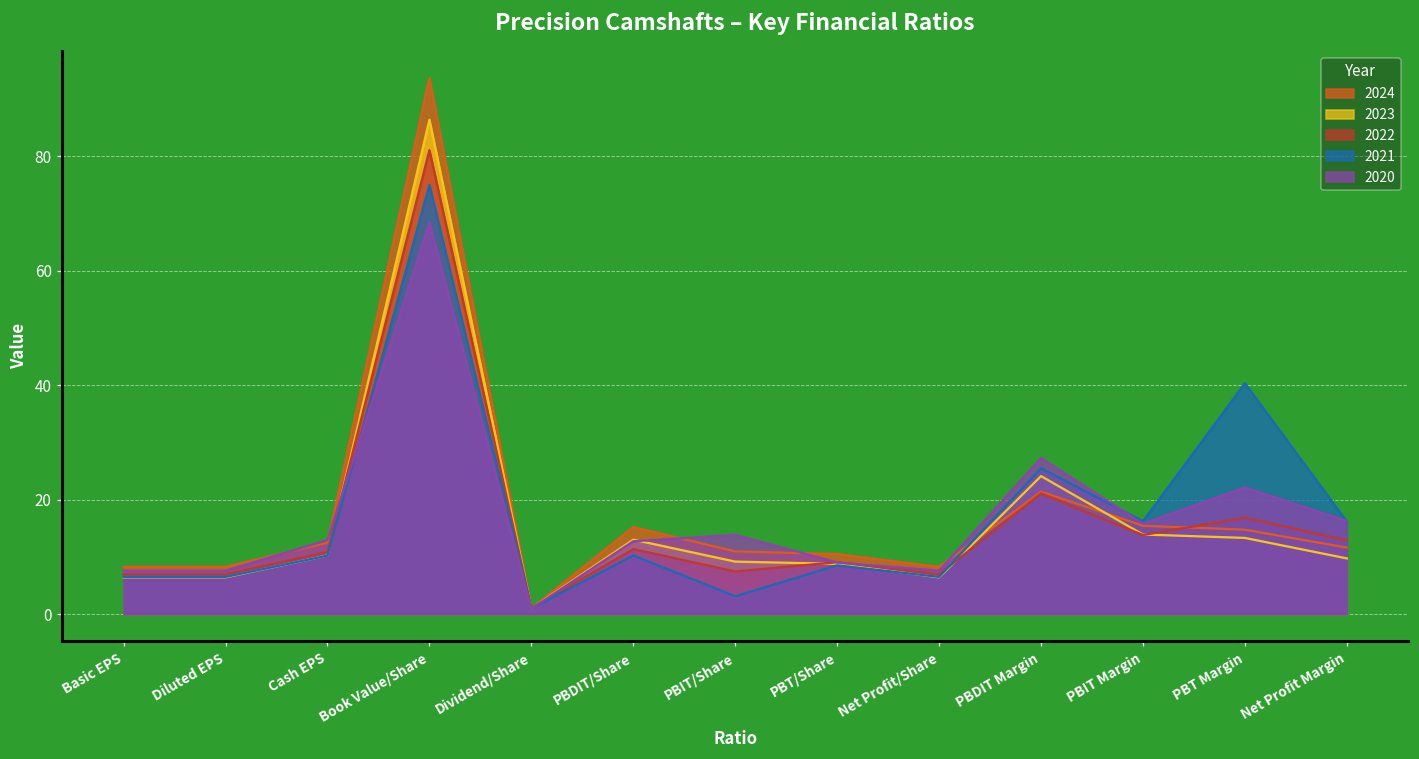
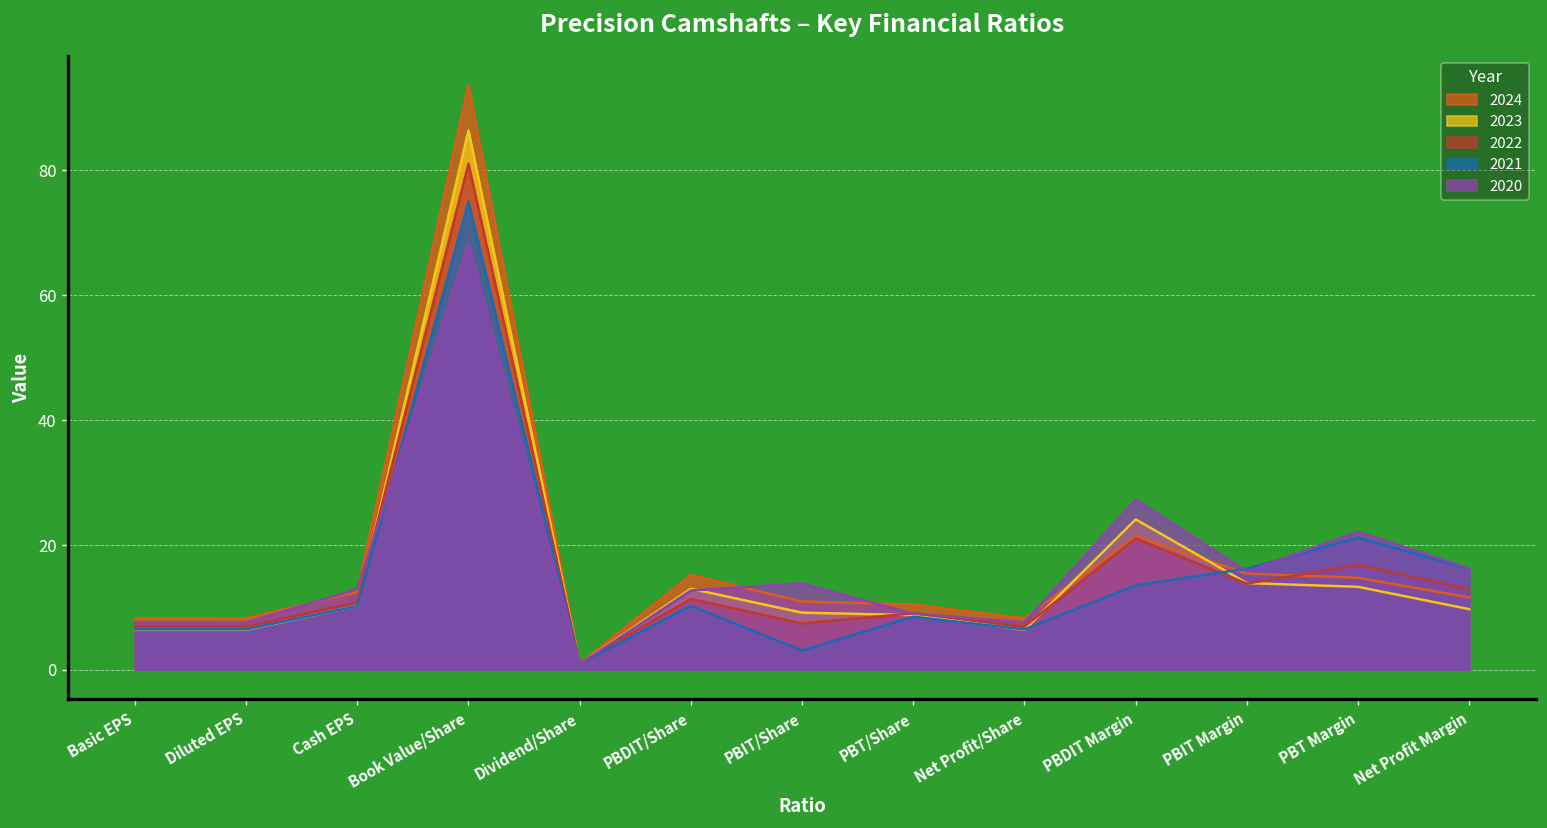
2021, PBDIT Margin: 25 -> 14
2021, PBT Margin: 40 -> 21
